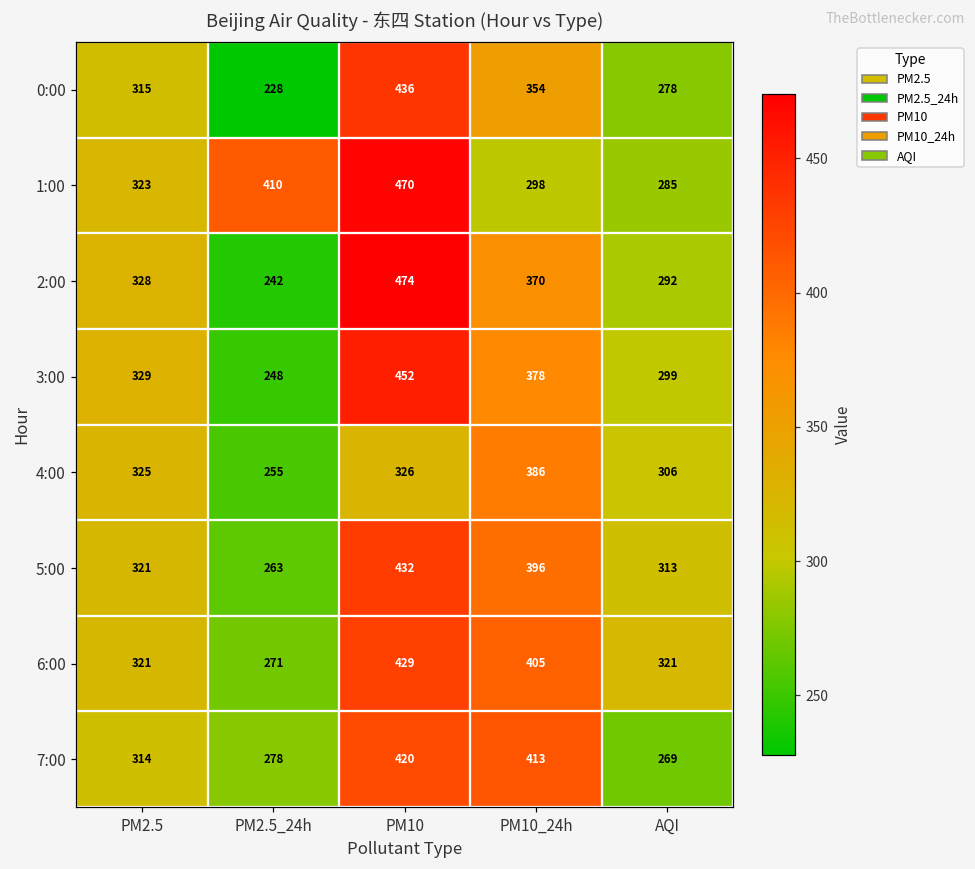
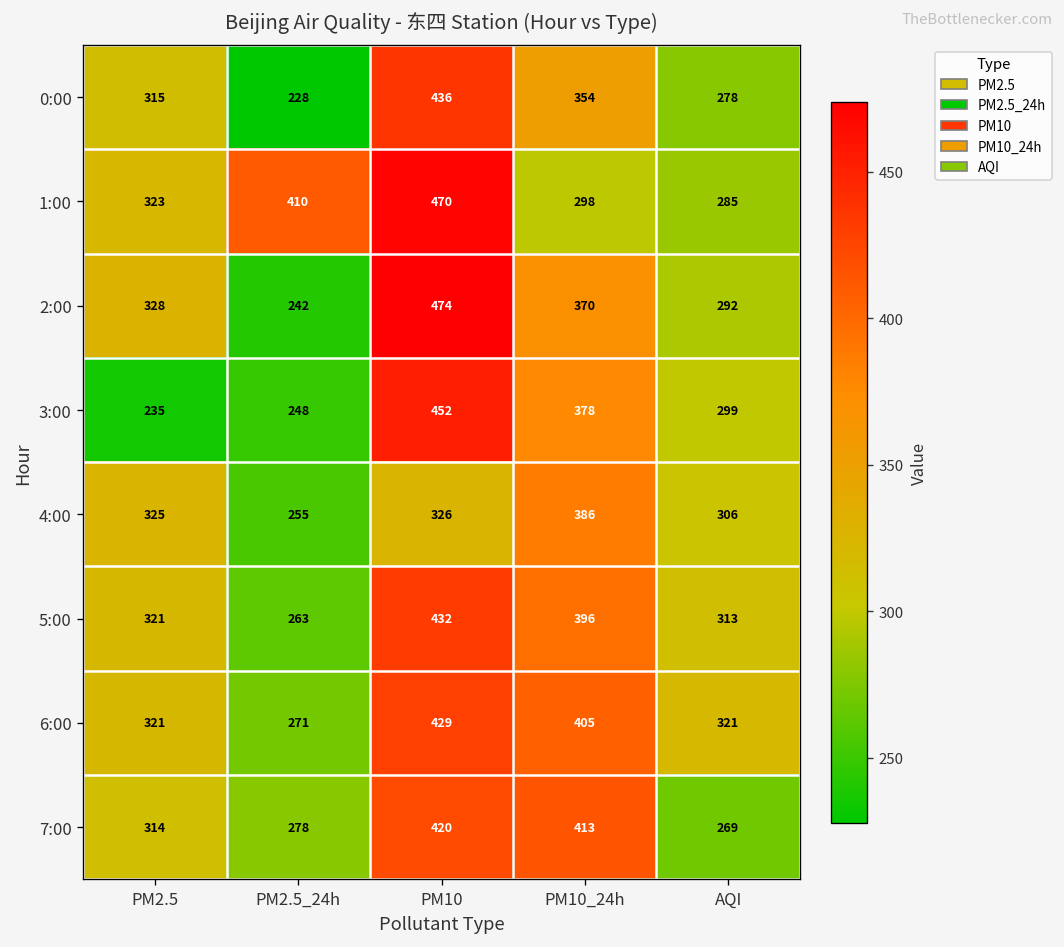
3:00, PM2.5: 329 -> 235
